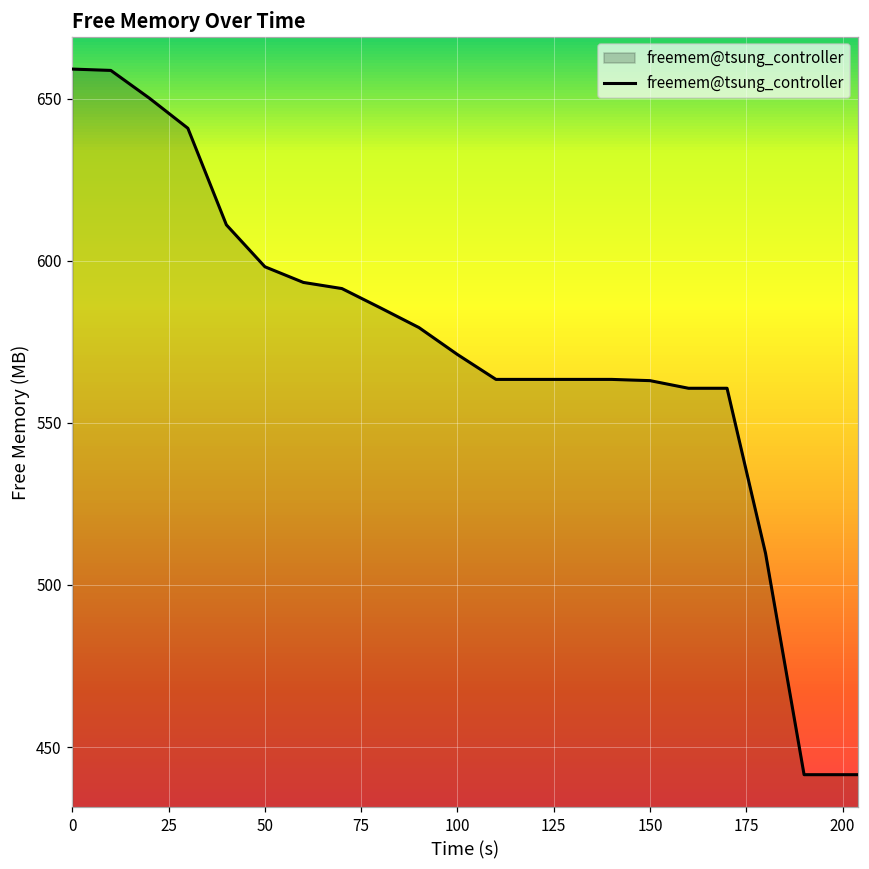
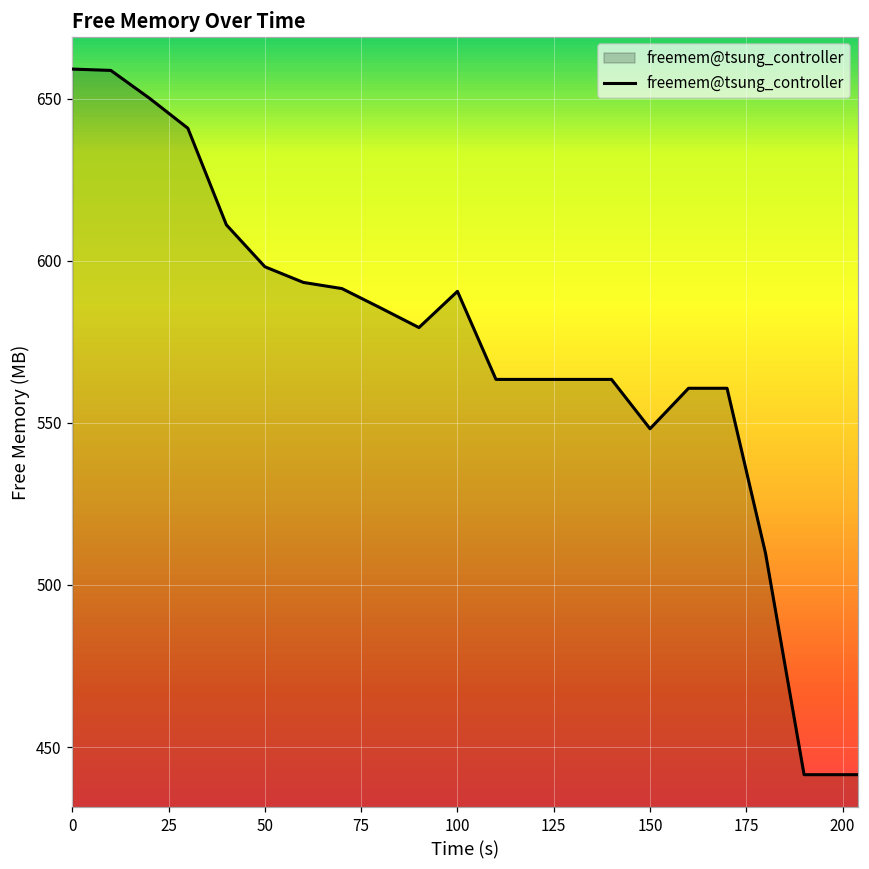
100: 571 -> 591
150: 563 -> 548
